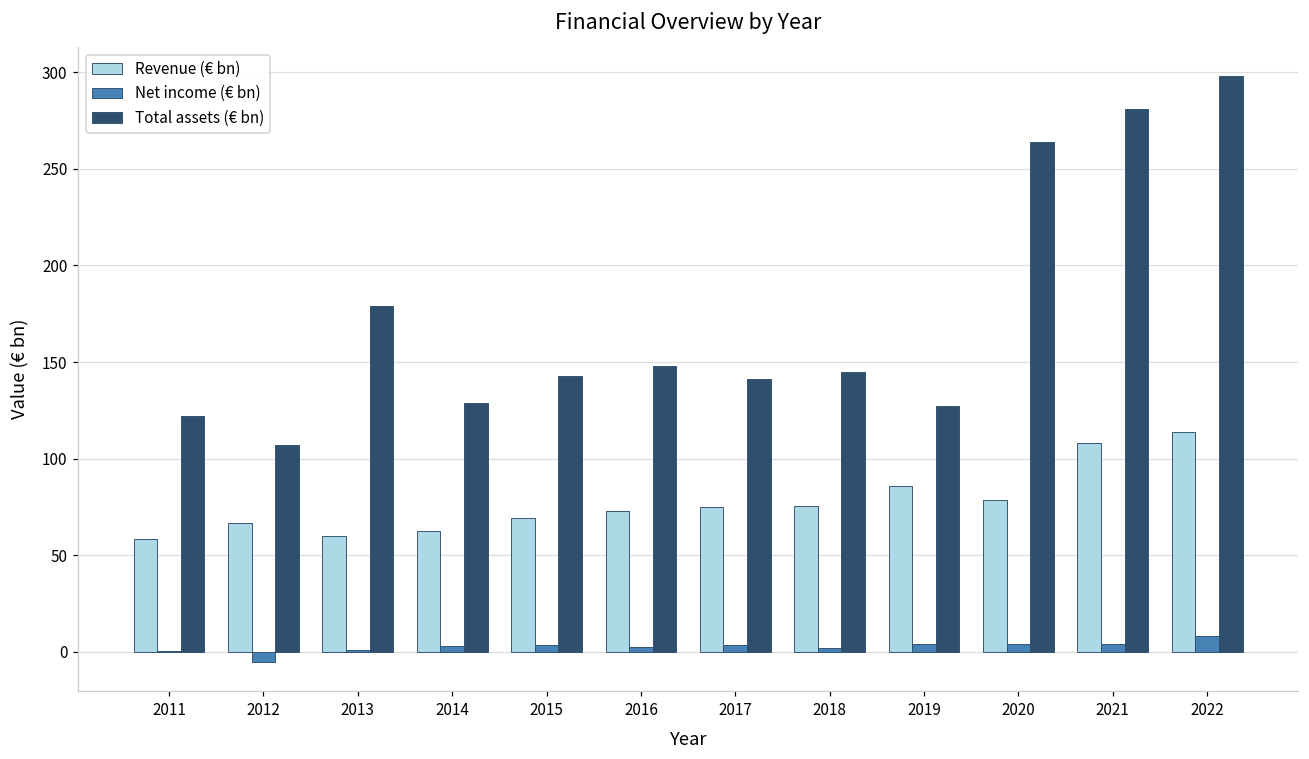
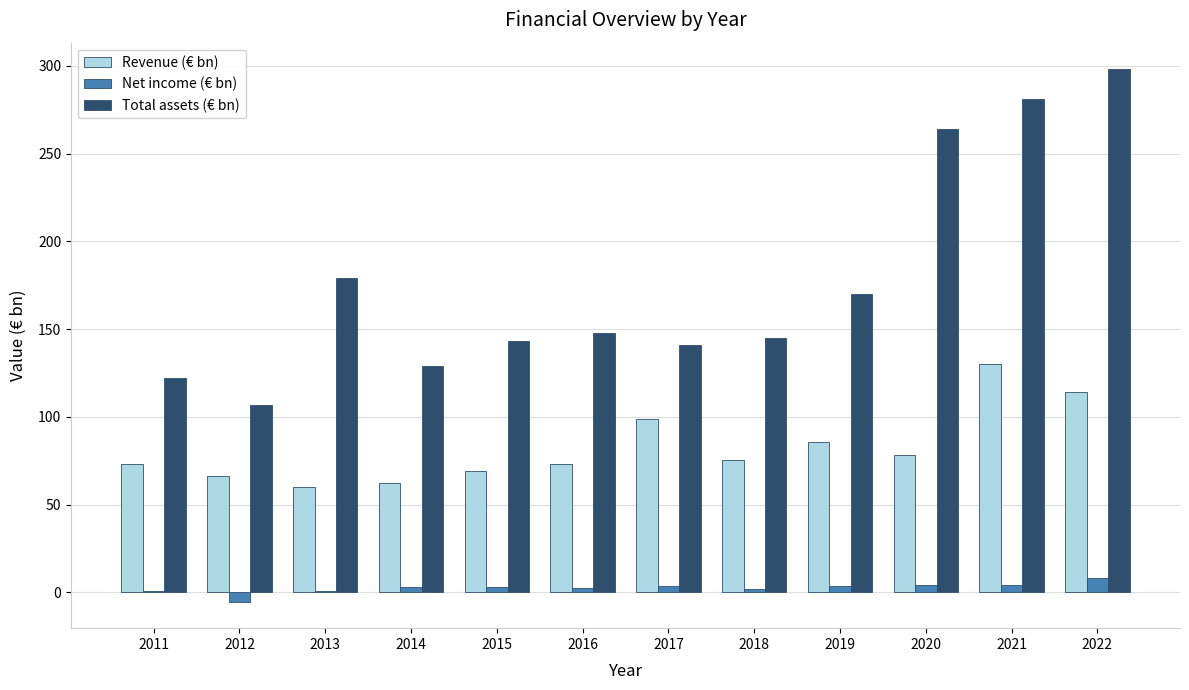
Revenue (€ bn), 2011: 59 -> 73
Revenue (€ bn), 2017: 75 -> 99
Total assets (€ bn), 2019: 127 -> 170
Revenue (€ bn), 2021: 108 -> 130
